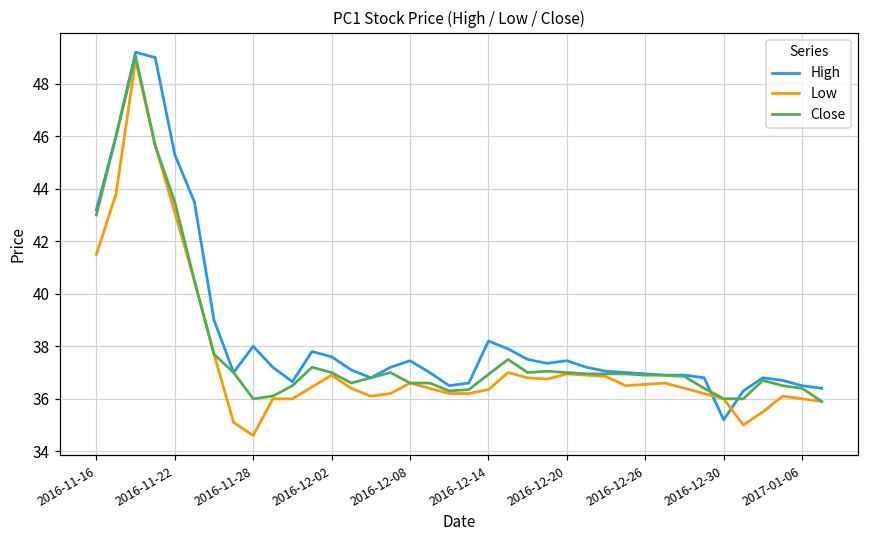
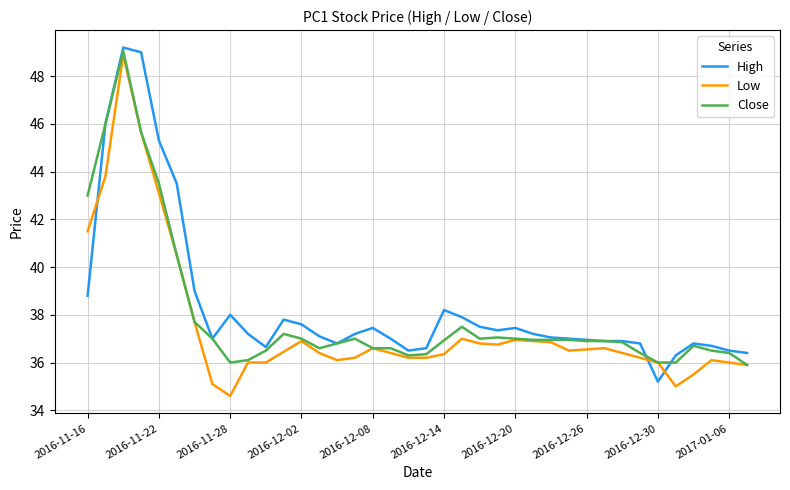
High, 2016-11-16: 43.2 -> 38.8
